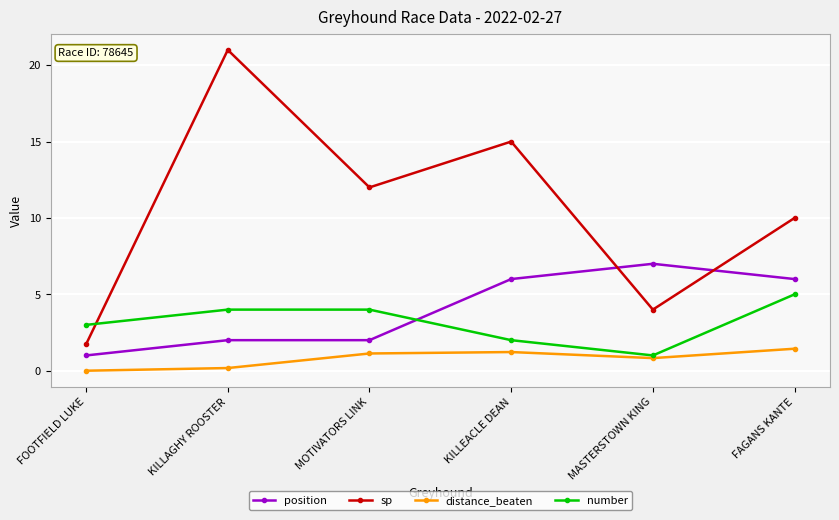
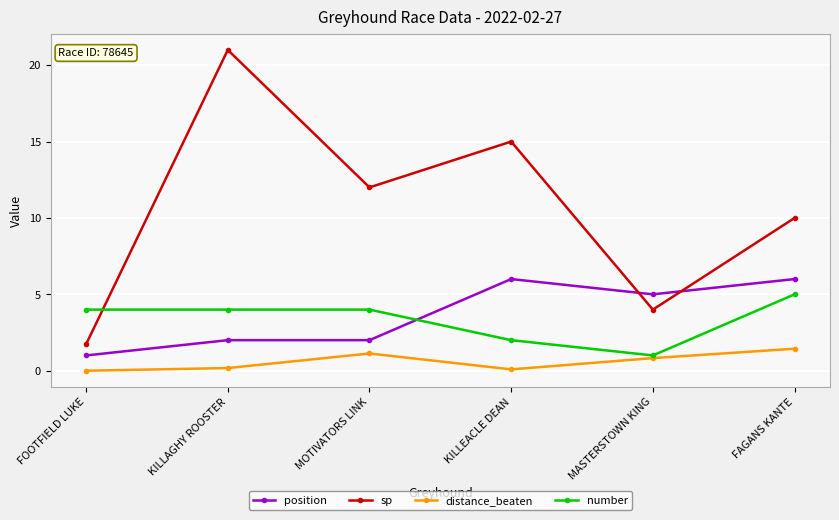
number, FOOTFIELD LUKE: 3 -> 4
distance_beaten, KILLEACLE DEAN: 1.2 -> 0.1
position, MASTERSTOWN KING: 7 -> 5
